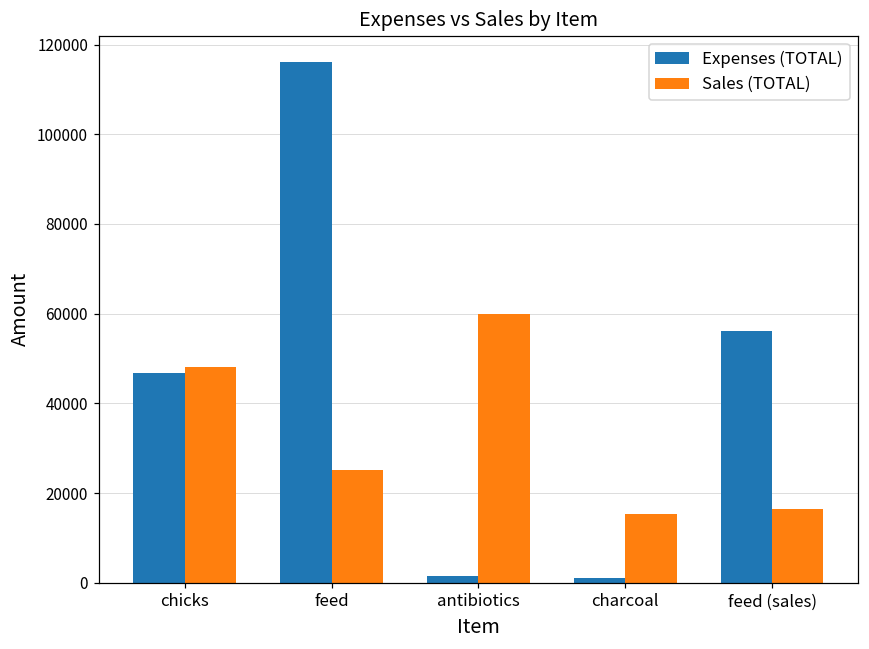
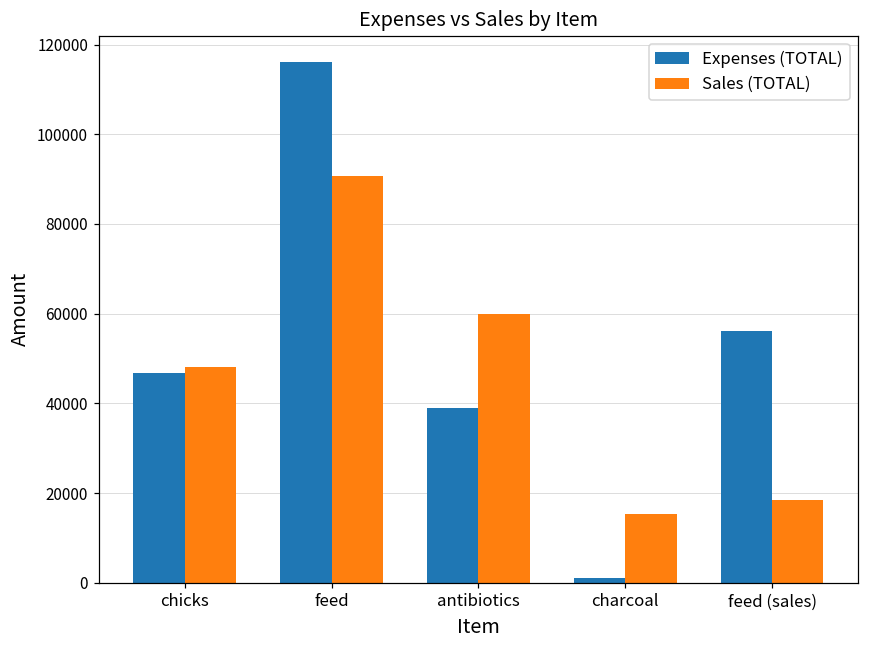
Sales (TOTAL), feed: 25000 -> 91000
Expenses (TOTAL), antibiotics: 2000 -> 39000
Sales (TOTAL), feed (sales): 17000 -> 18000
